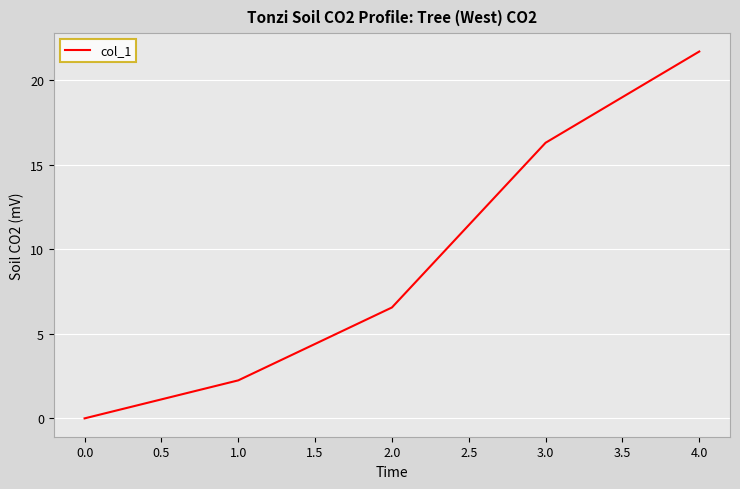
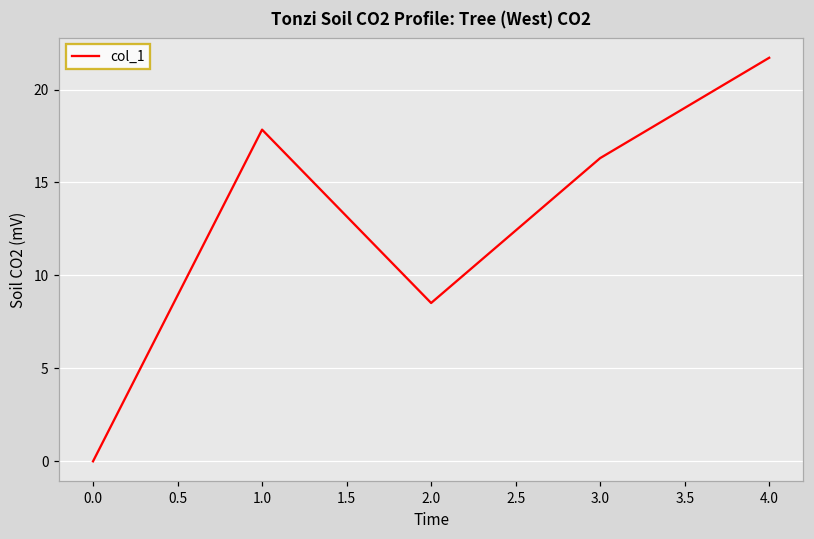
1.0: 2.2 -> 17.8
2.0: 6.6 -> 8.5
